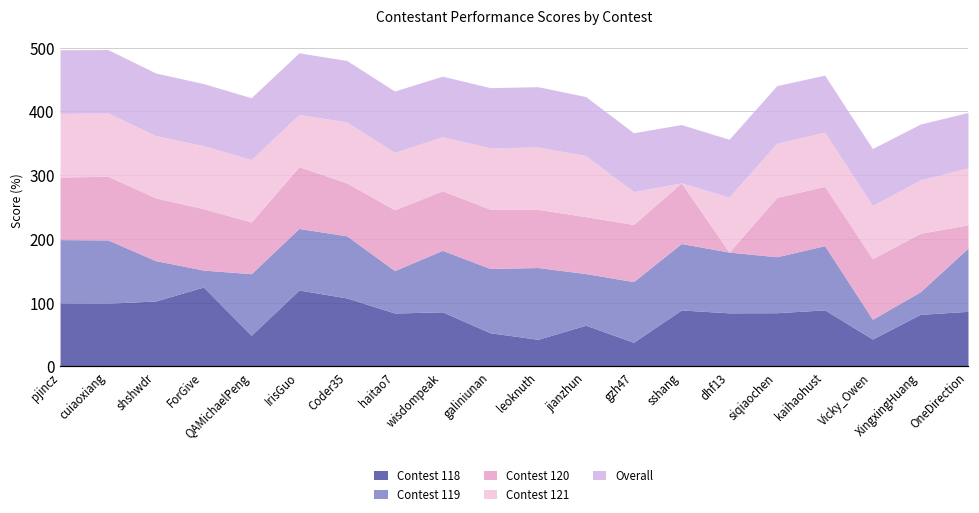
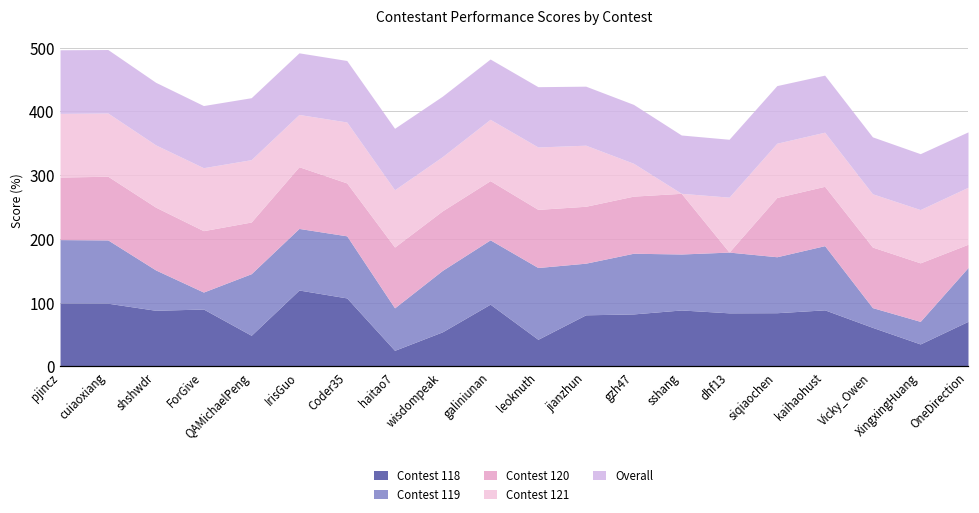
Contest 118, shshwdr: 100 -> 90
Contest 118, ForGive: 120 -> 90
Contest 118, haitao7: 80 -> 30
Contest 118, wisdompeak: 90 -> 50
Contest 118, galiniunan: 50 -> 100
Contest 118, jianzhun: 60 -> 80
Contest 118, gzh47: 40 -> 80
Contest 119, sshang: 100 -> 90
Contest 118, Vicky_Owen: 40 -> 60
Contest 118, XingxingHuang: 80 -> 40
Contest 118, OneDirection: 90 -> 70
Contest 119, OneDirection: 100 -> 80
